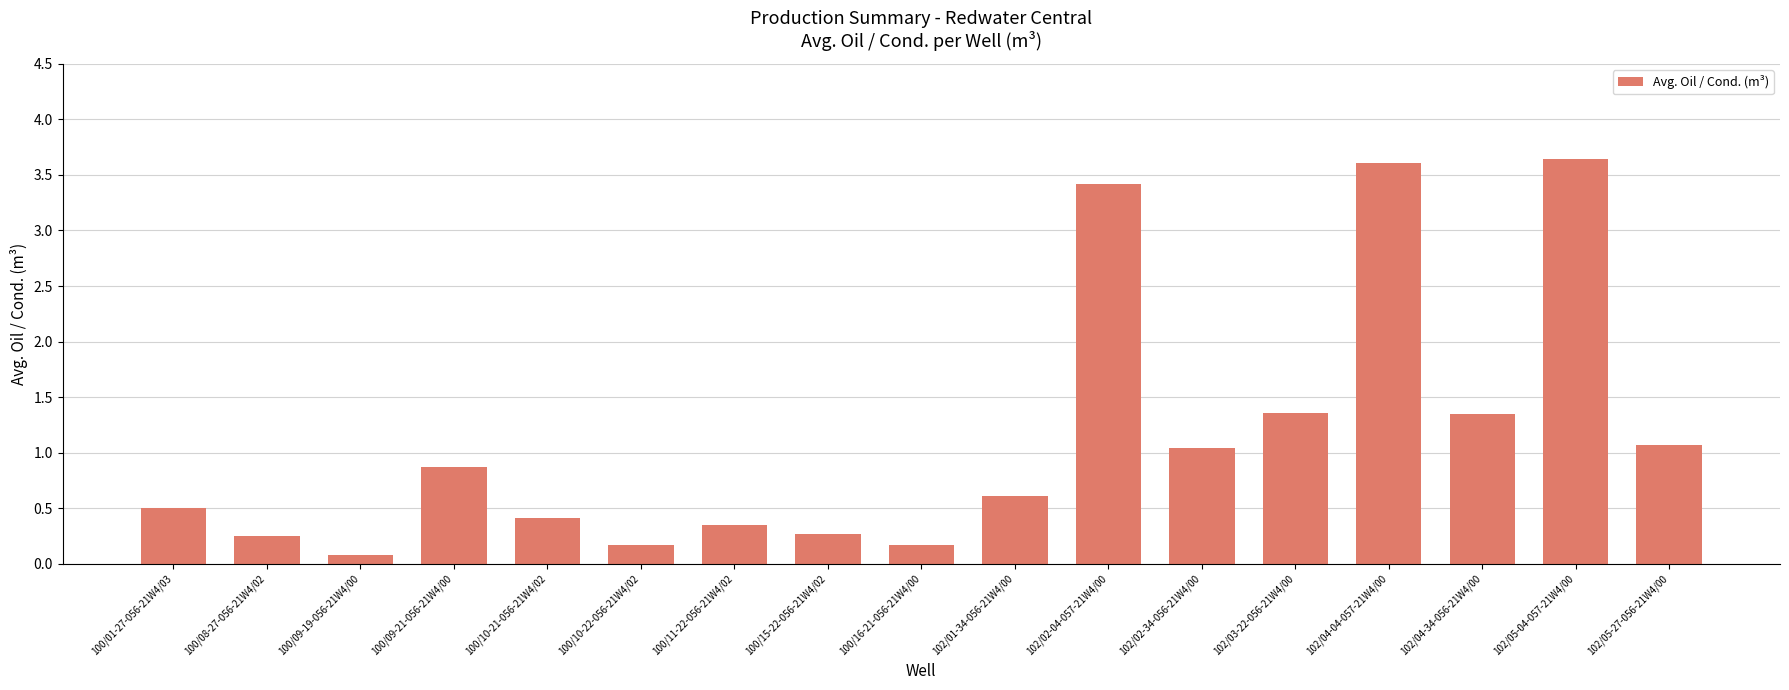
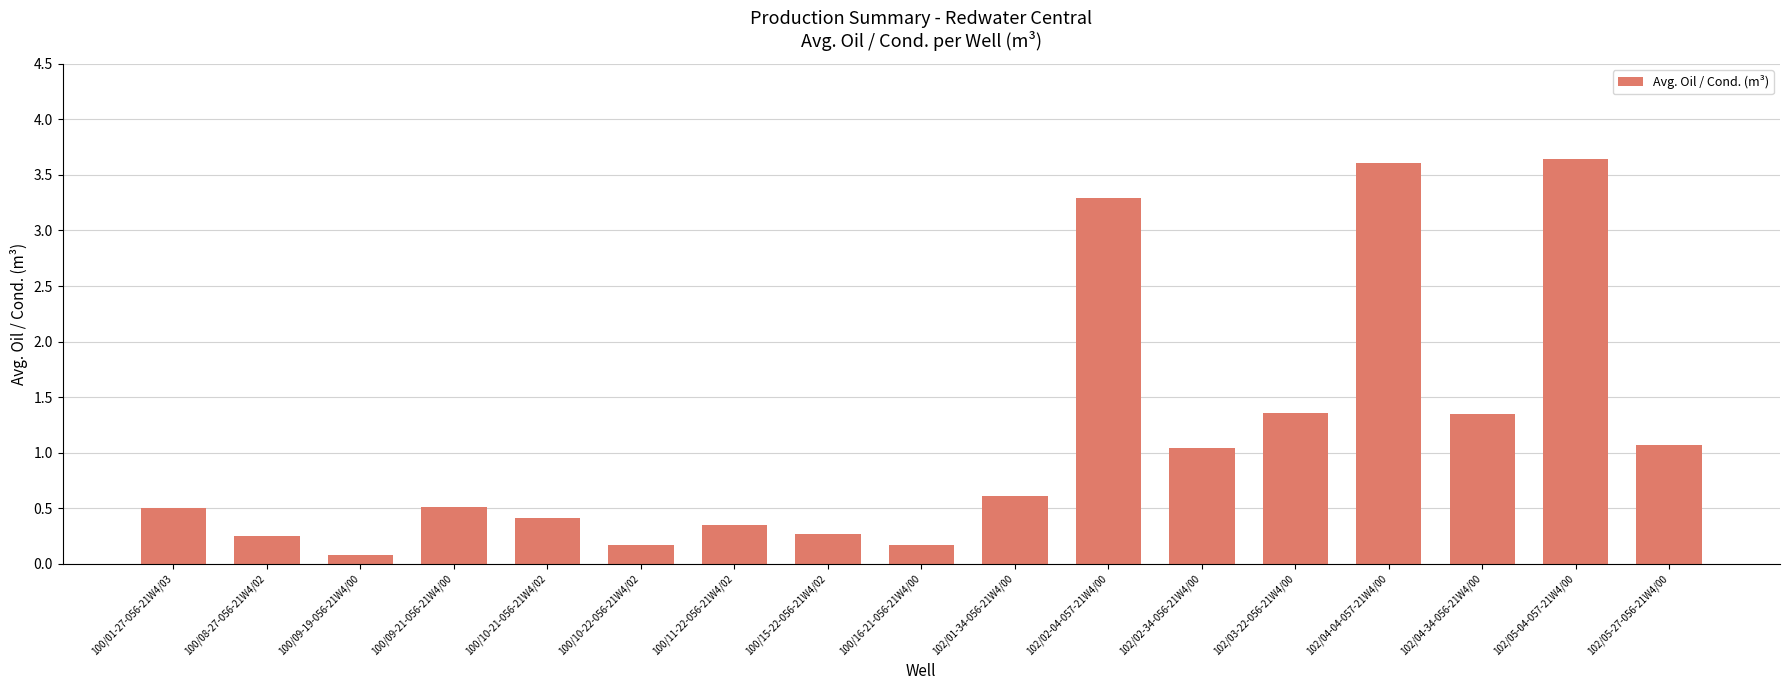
100/09-21-056-21W4/00: 0.87 -> 0.51
102/02-04-057-21W4/00: 3.42 -> 3.29
